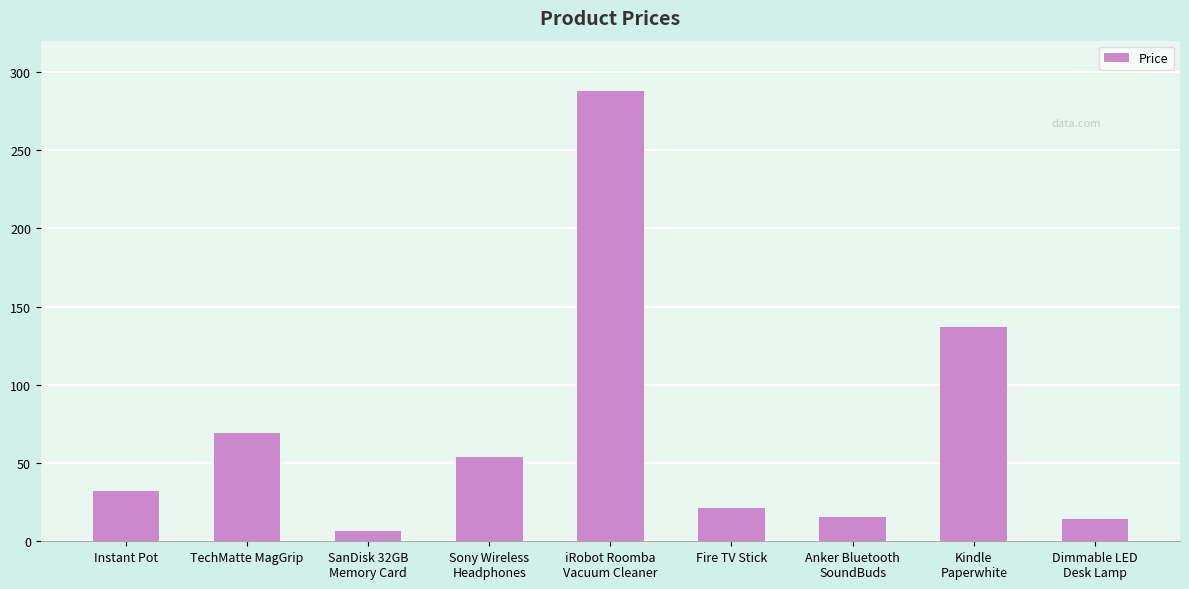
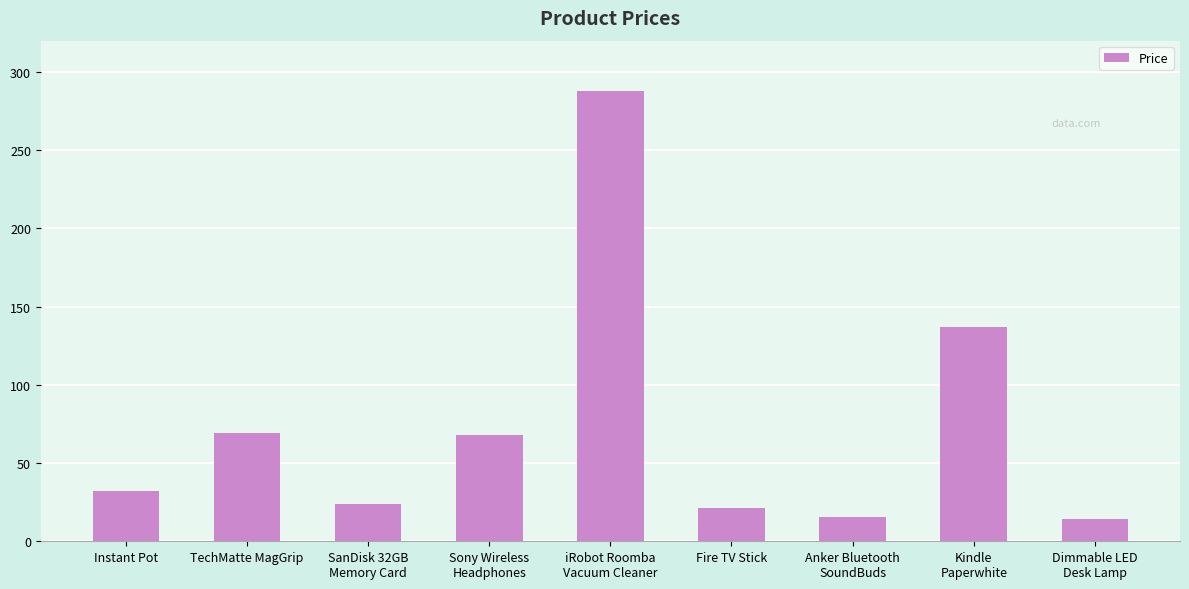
SanDisk 32GB Memory Card: 6 -> 24
Sony Wireless Headphones: 54 -> 68
